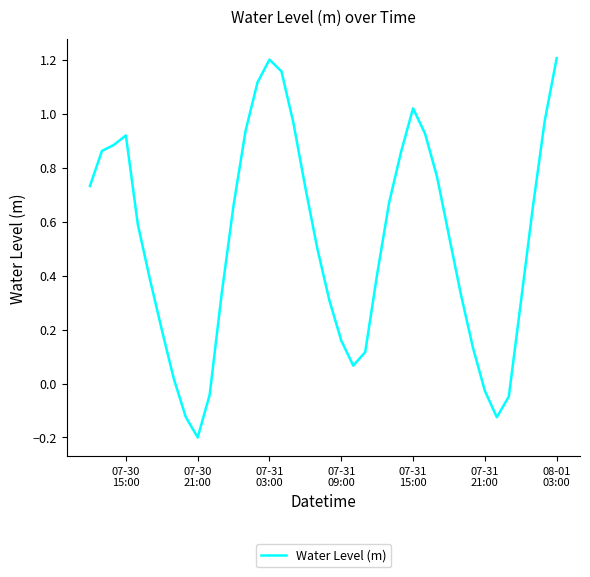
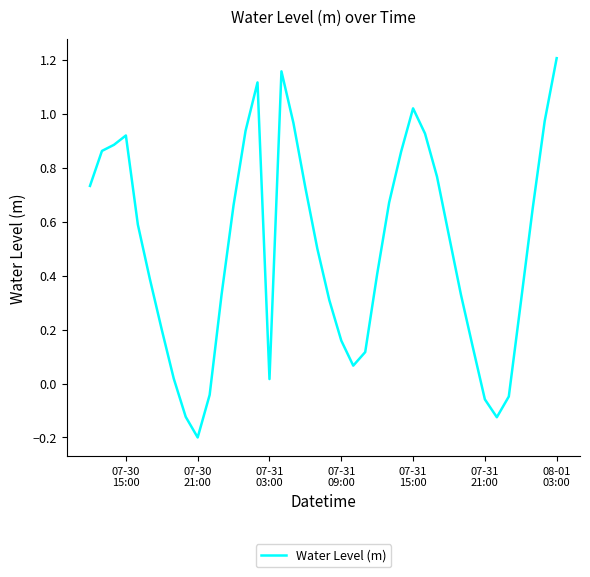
07-31 03:00: 1.20 -> 0.02
07-31 21:00: -0.03 -> -0.06
